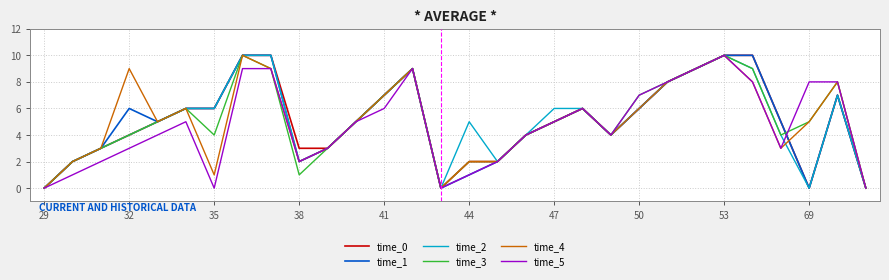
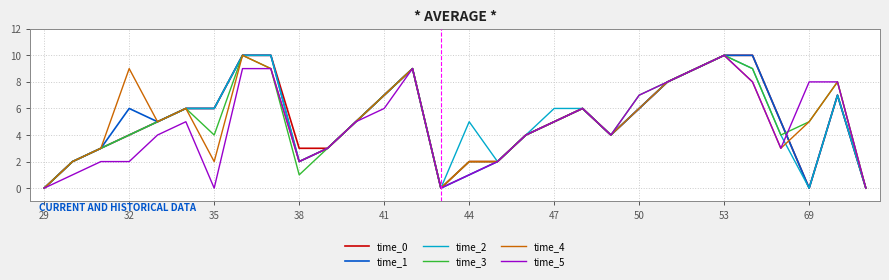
time_5, 32: 3 -> 2
time_4, 35: 1 -> 2
